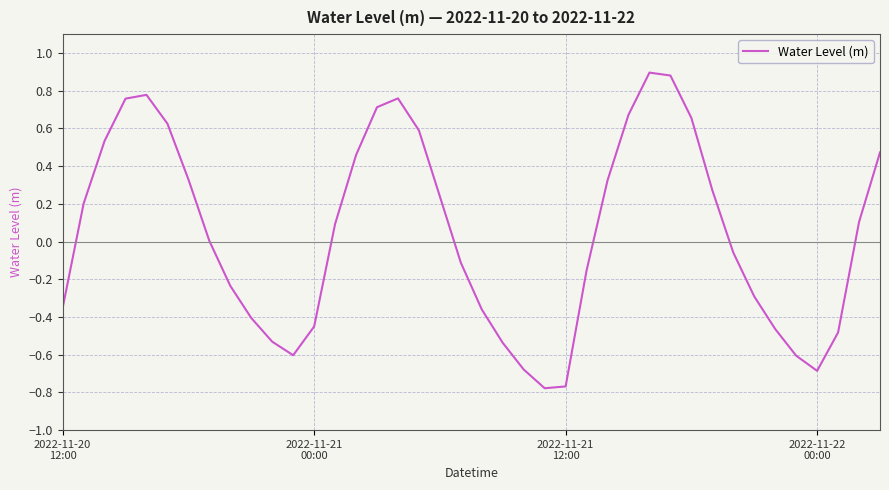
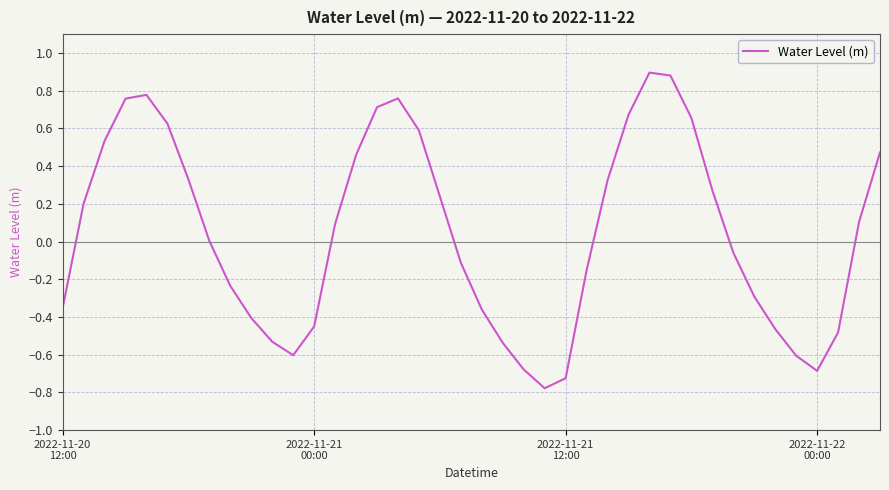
2022-11-21 12:00: -0.77 -> -0.72
